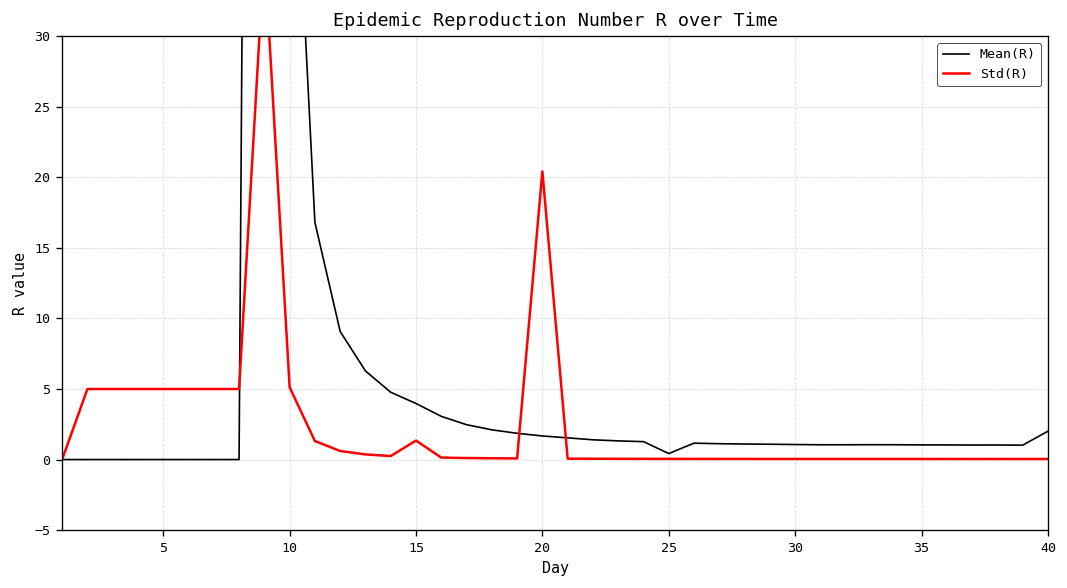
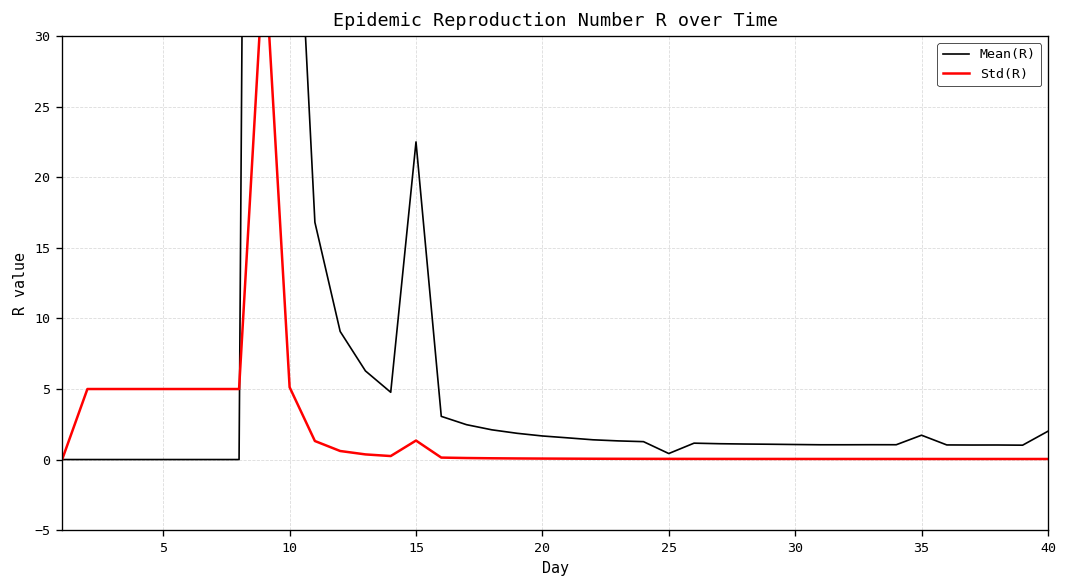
Mean(R), 15: 4.0 -> 22.5
Std(R), 20: 20.4 -> 0.1
Mean(R), 35: 1.0 -> 1.7
